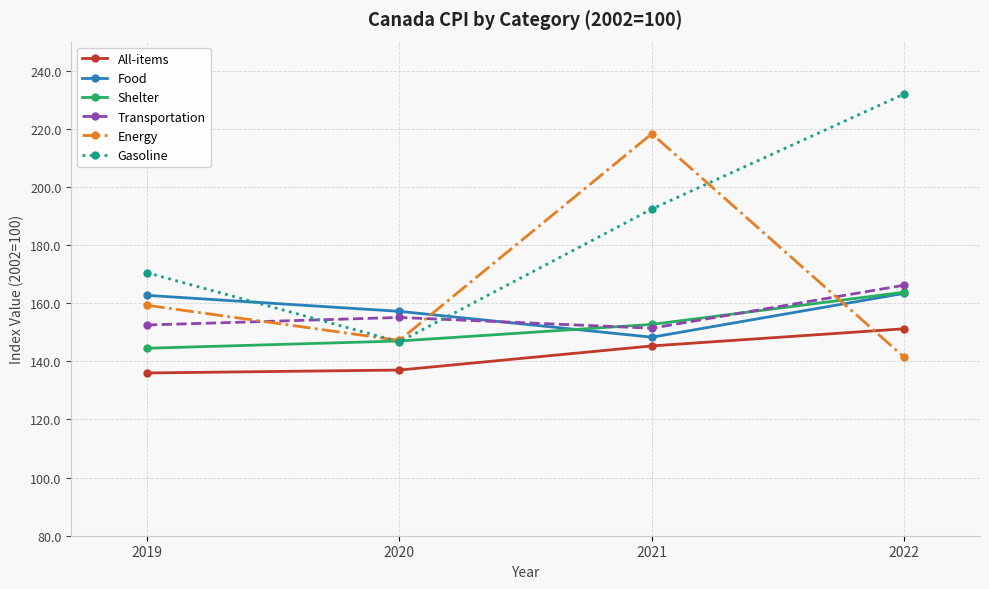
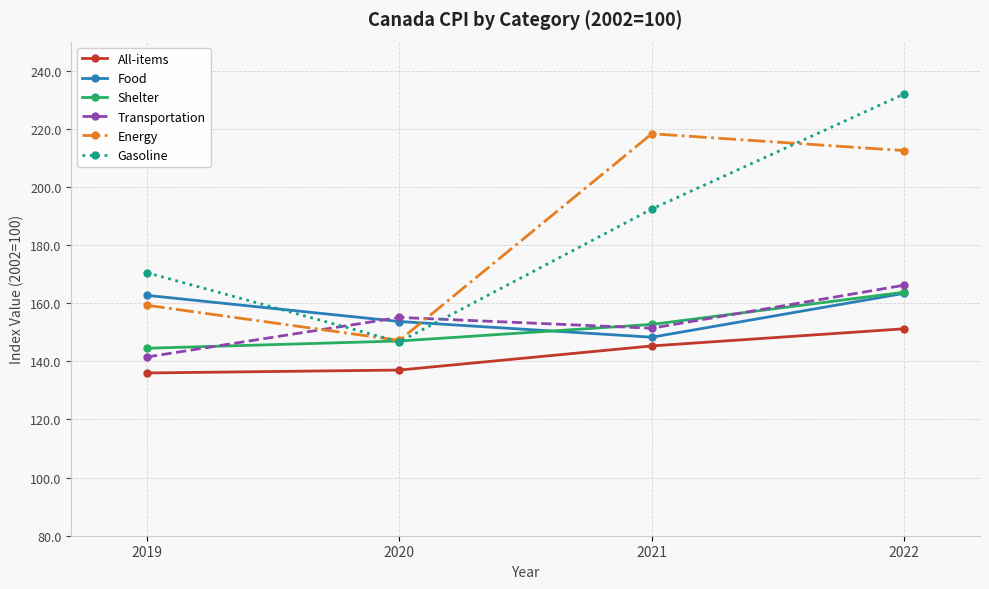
Transportation, 2019: 153 -> 142
Food, 2020: 157 -> 154
Energy, 2022: 141 -> 213
